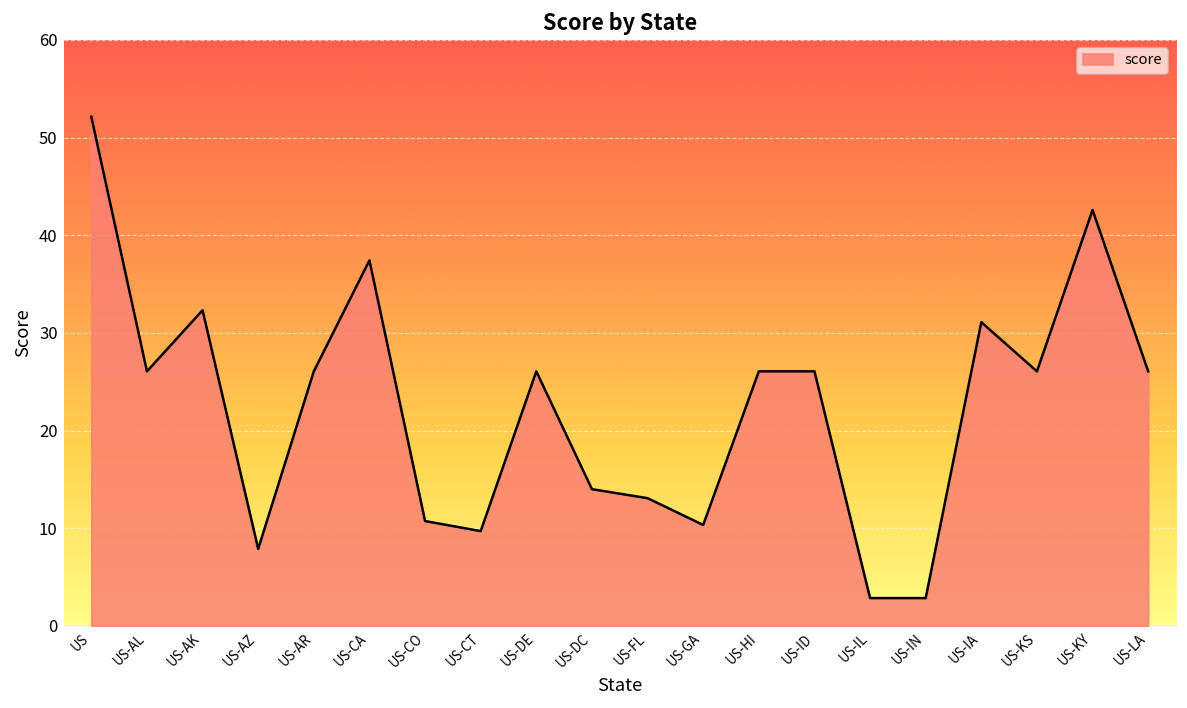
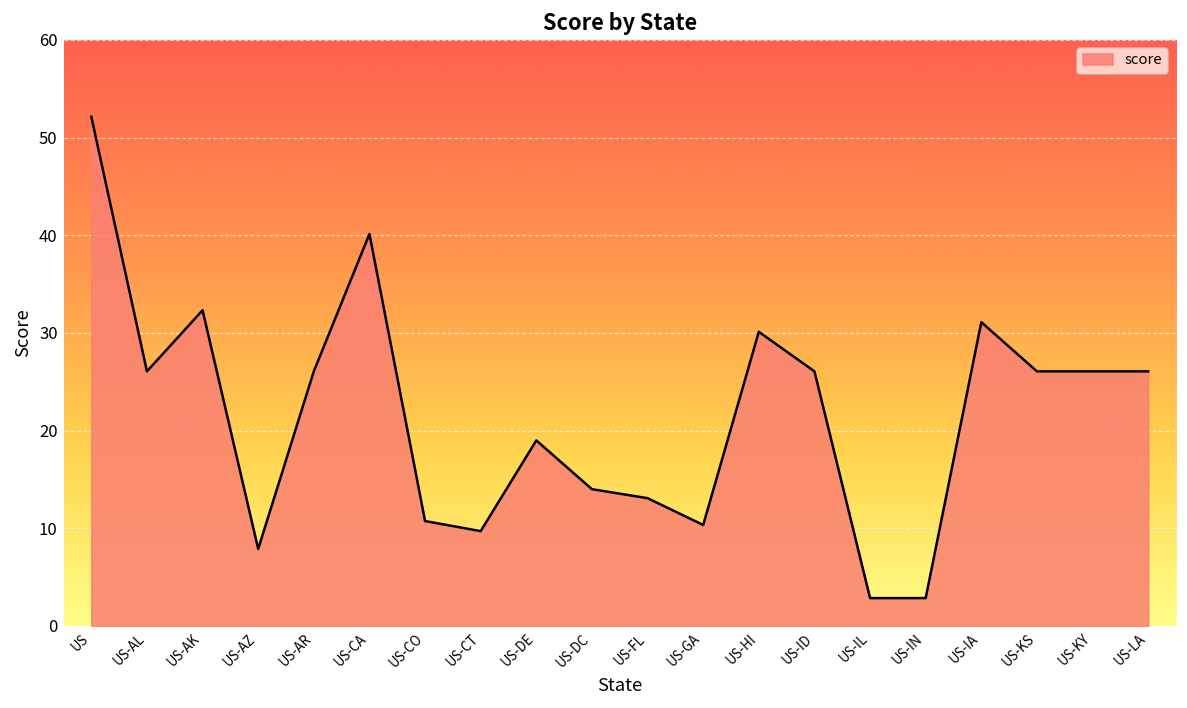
US-CA: 37 -> 40
US-DE: 26 -> 19
US-HI: 26 -> 30
US-KY: 43 -> 26
